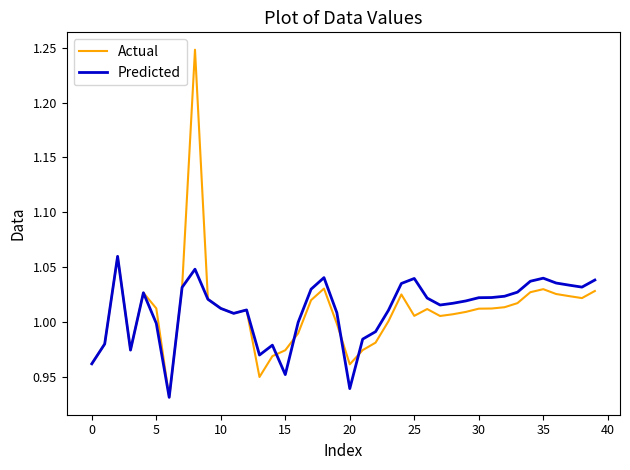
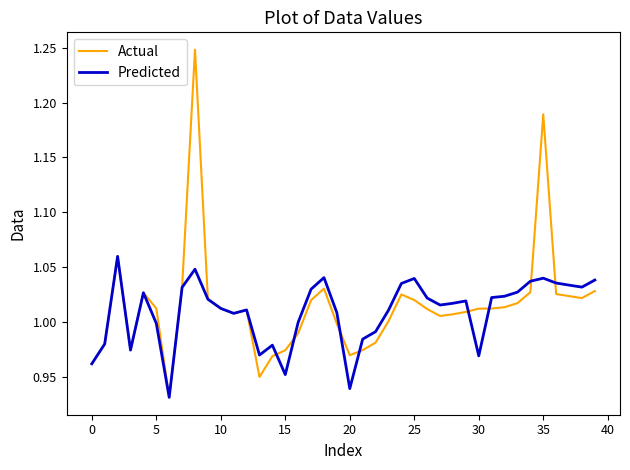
Actual, 20: 0.962 -> 0.970
Actual, 25: 1.006 -> 1.020
Predicted, 30: 1.022 -> 0.969
Actual, 35: 1.030 -> 1.189
